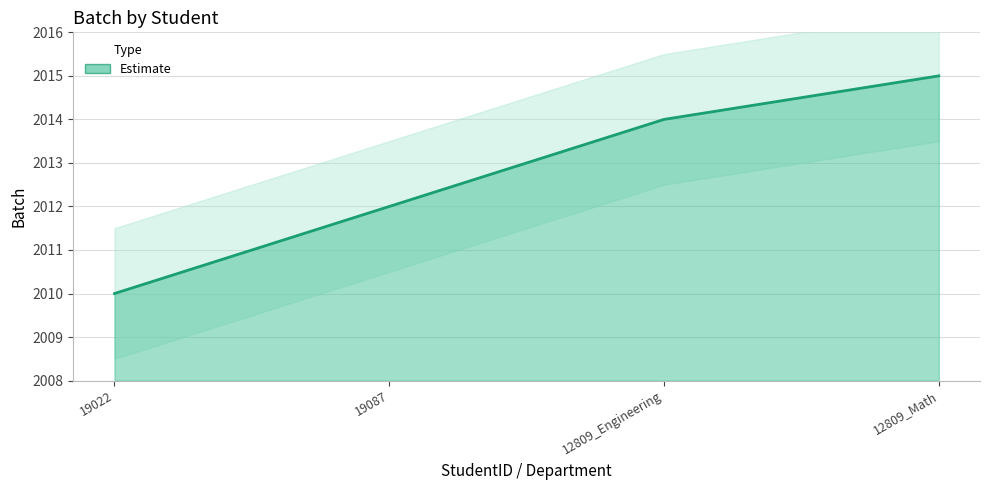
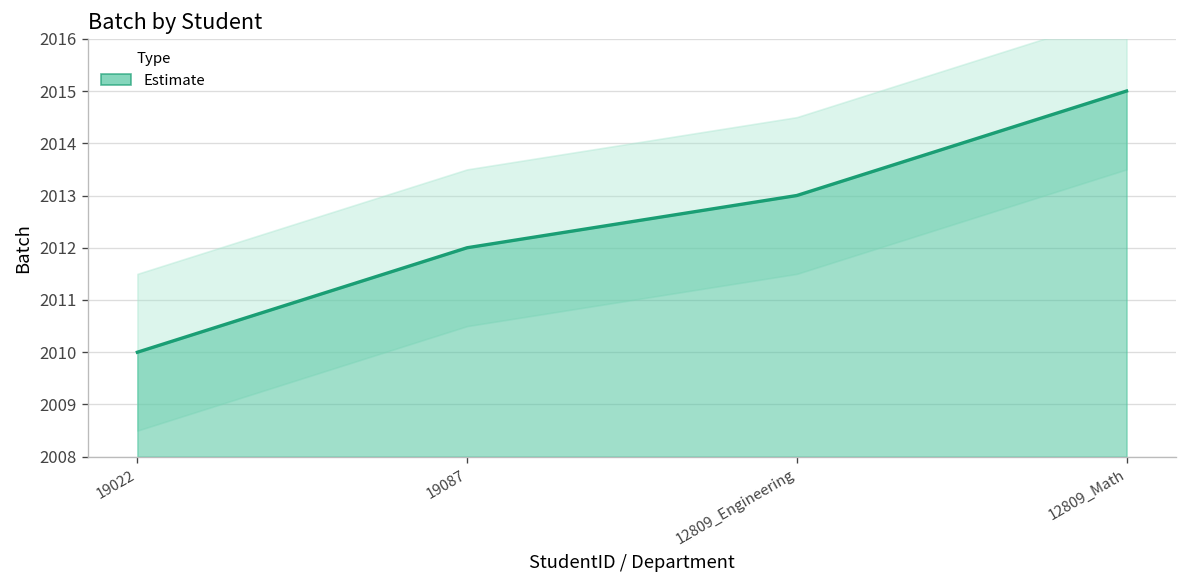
Estimate, 12809_Engineering: 2014 -> 2013
